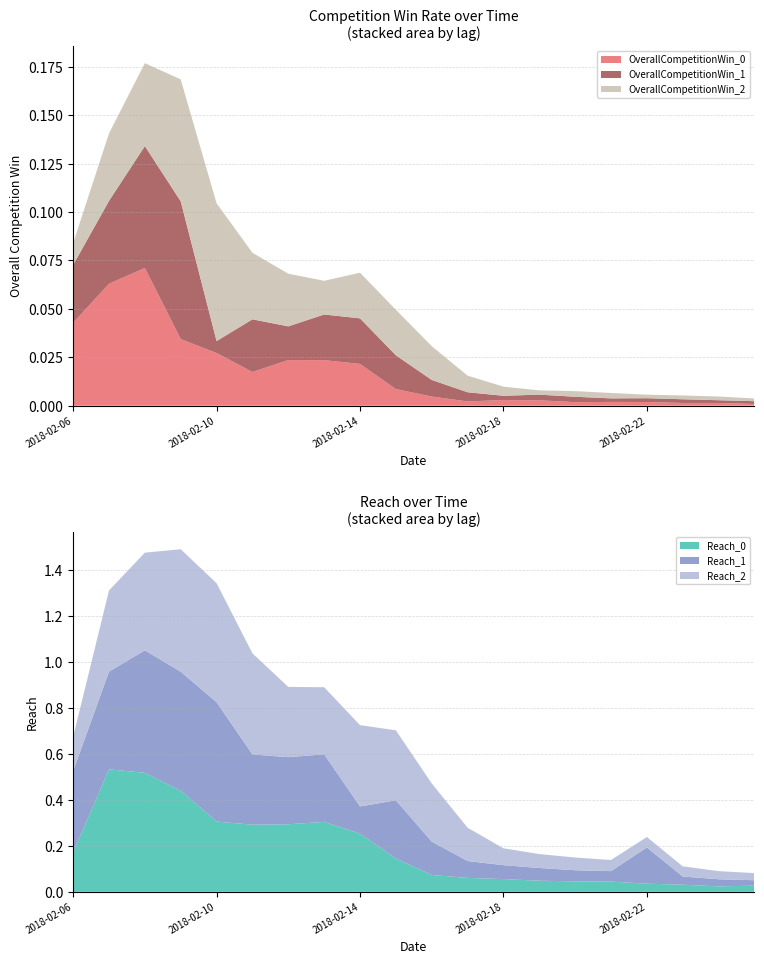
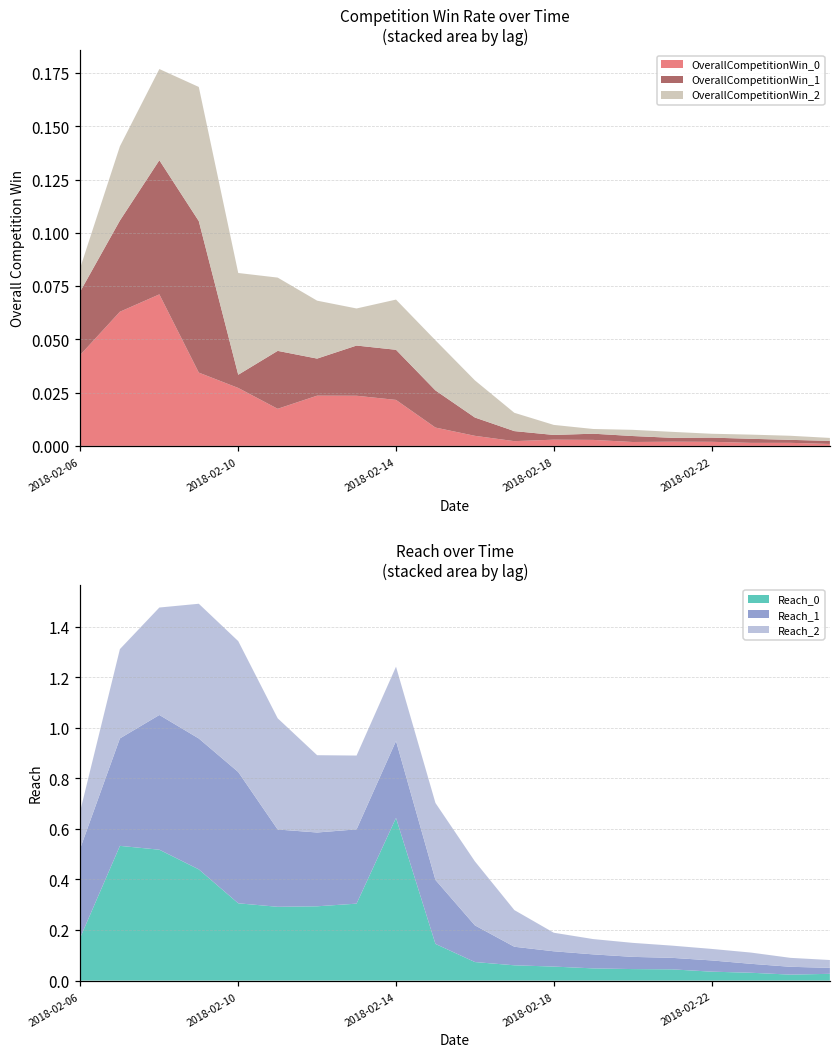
Competition Win Rate over Time (stacked area by lag), OverallCompetitionWin_2, 2018-02-10: 0.071 -> 0.048
Reach over Time (stacked area by lag), Reach_0, 2018-02-14: 0.25 -> 0.64
Reach over Time (stacked area by lag), Reach_1, 2018-02-14: 0.12 -> 0.30
Reach over Time (stacked area by lag), Reach_2, 2018-02-14: 0.35 -> 0.29
Reach over Time (stacked area by lag), Reach_1, 2018-02-22: 0.16 -> 0.04
